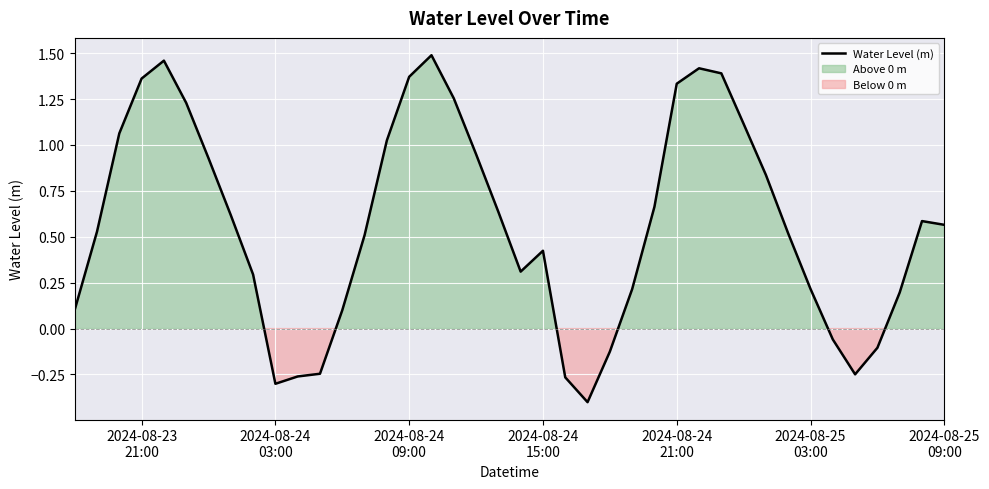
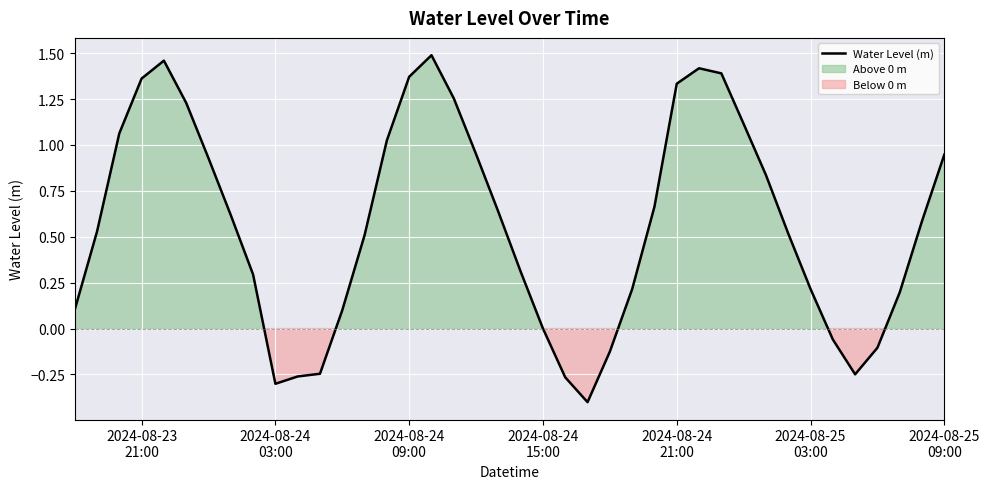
2024-08-24 15:00: 0.42 -> 0.00
2024-08-25 09:00: 0.57 -> 0.95
